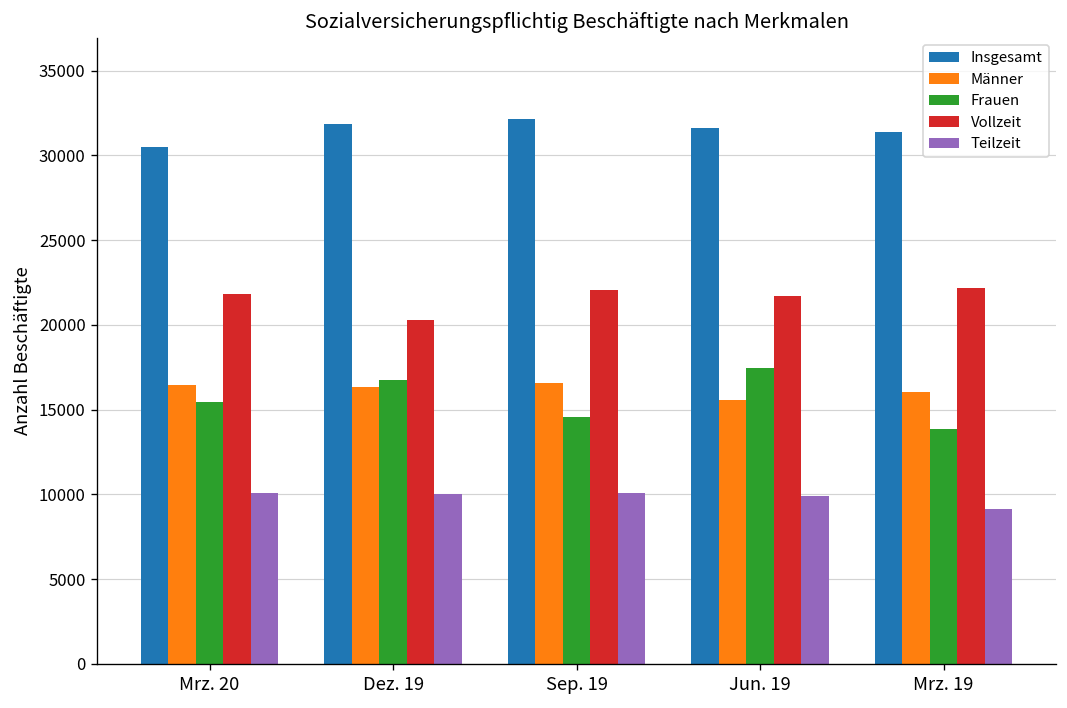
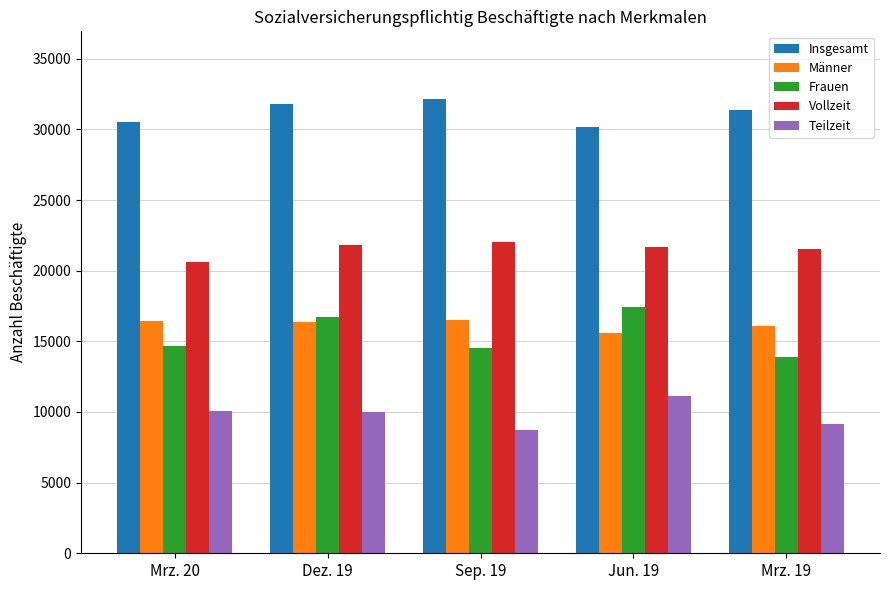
Frauen, Mrz. 20: 15500 -> 14700
Vollzeit, Mrz. 20: 21800 -> 20600
Vollzeit, Dez. 19: 20300 -> 21800
Teilzeit, Sep. 19: 10100 -> 8700
Insgesamt, Jun. 19: 31600 -> 30200
Teilzeit, Jun. 19: 9900 -> 11100
Vollzeit, Mrz. 19: 22100 -> 21600
